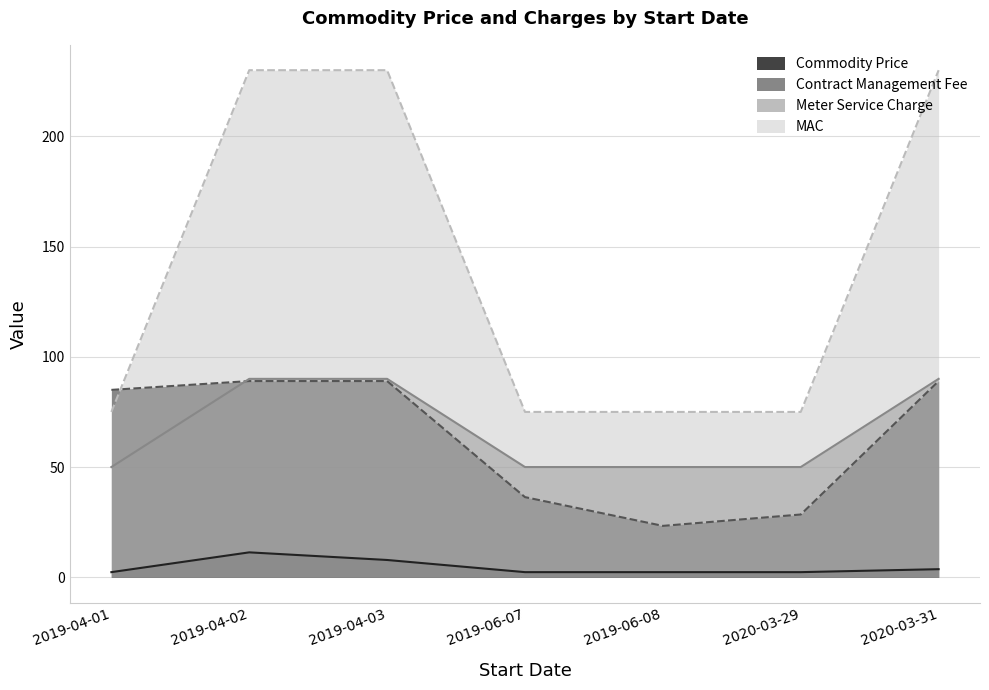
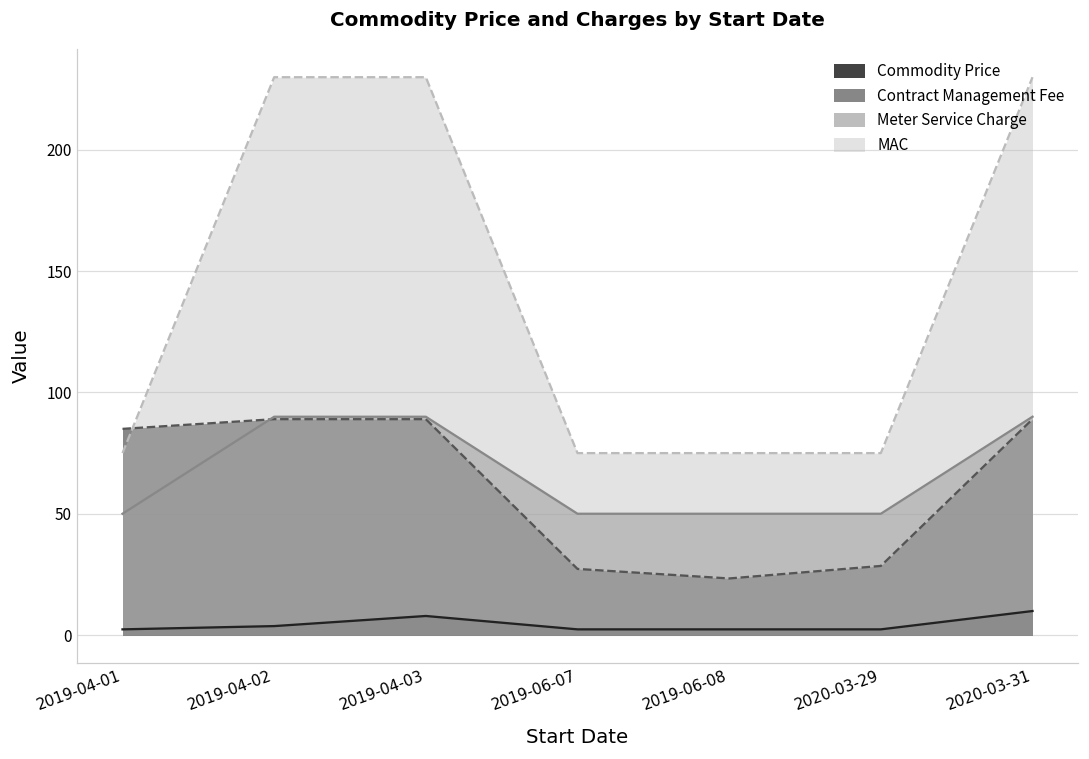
Commodity Price, 2019-04-02: 11 -> 4
Contract Management Fee, 2019-06-07: 36 -> 27
Commodity Price, 2020-03-31: 4 -> 10
